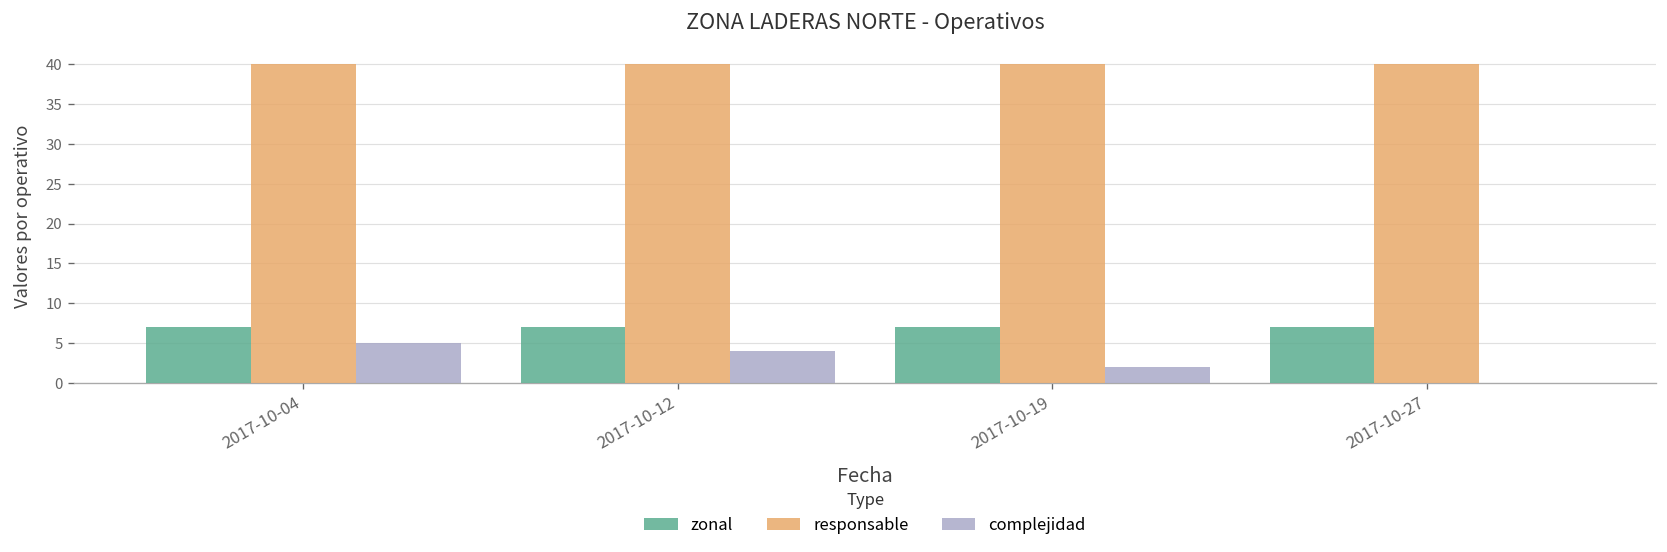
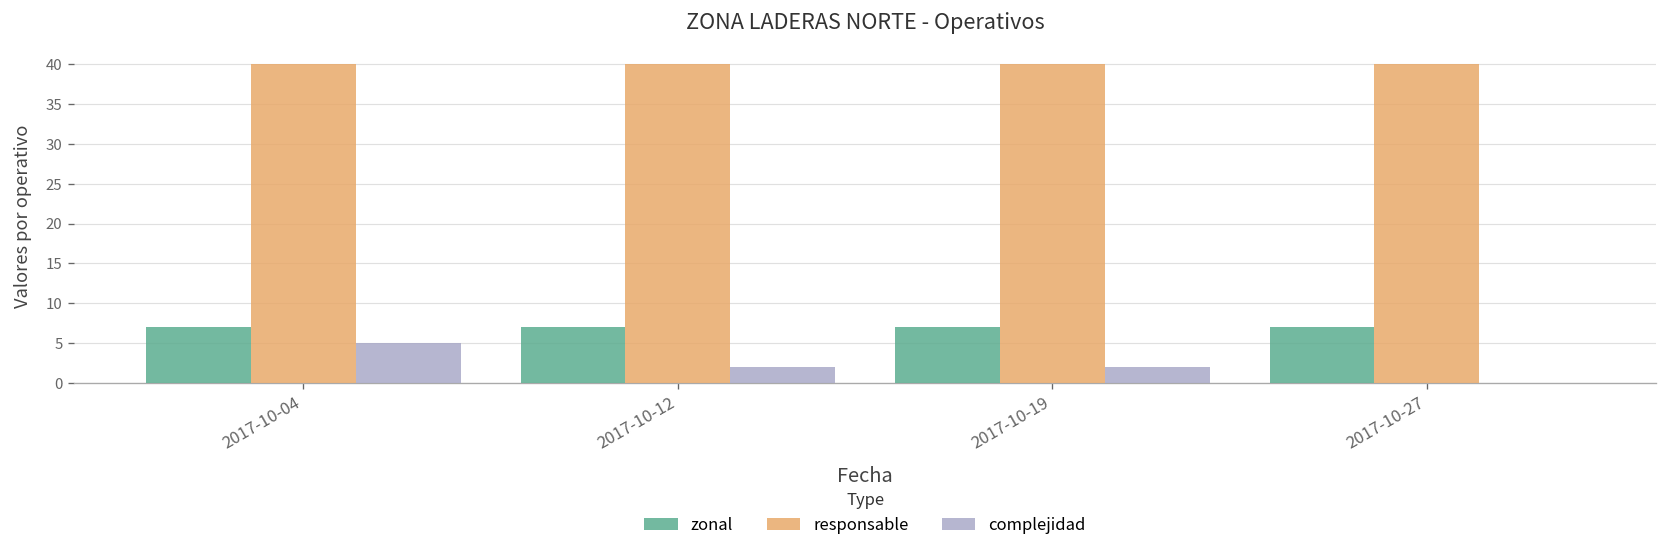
complejidad, 2017-10-12: 4 -> 2
